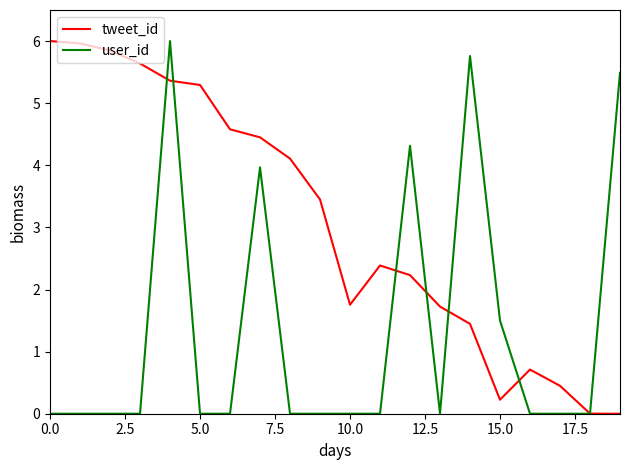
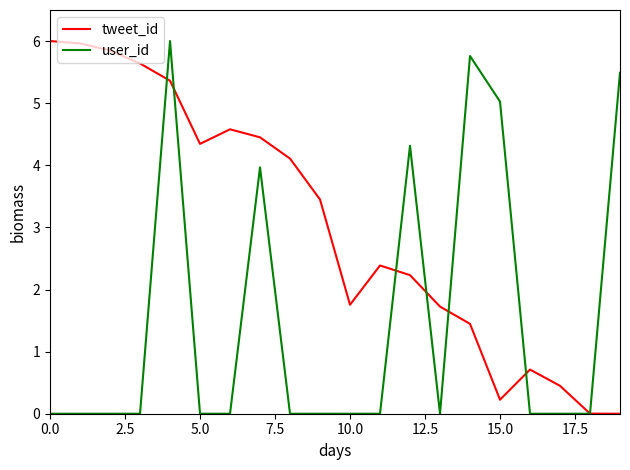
tweet_id, 5.0: 5.3 -> 4.3
user_id, 15.0: 1.5 -> 5.0
